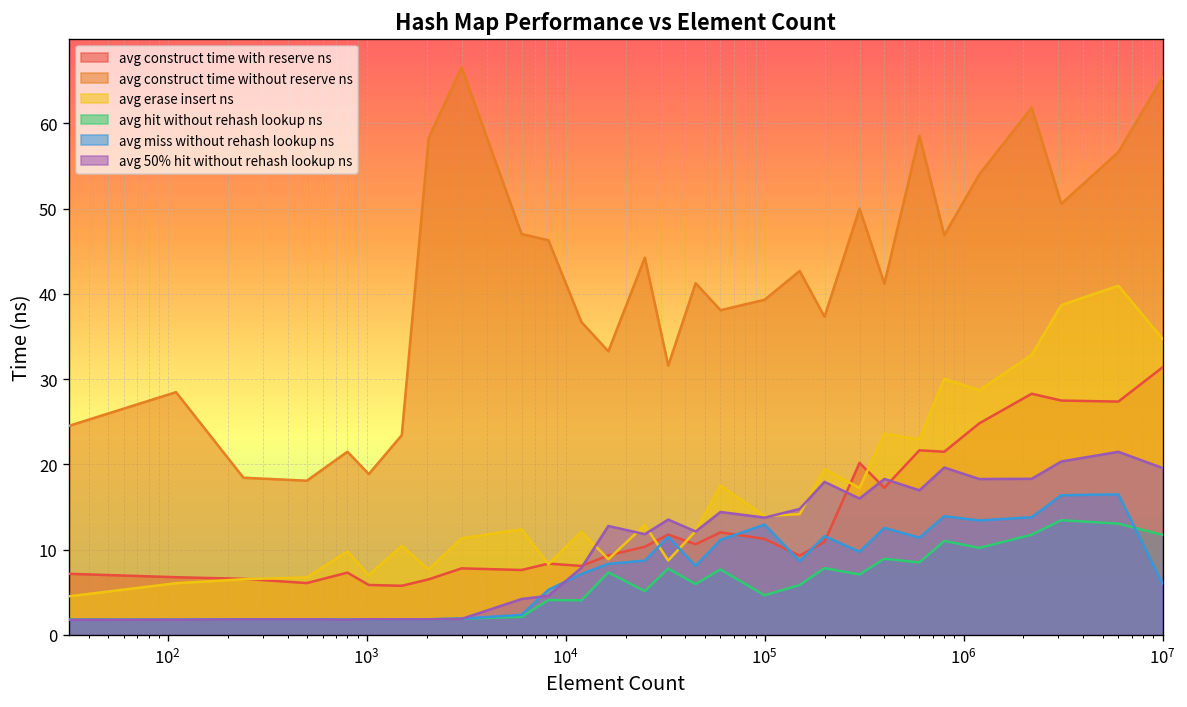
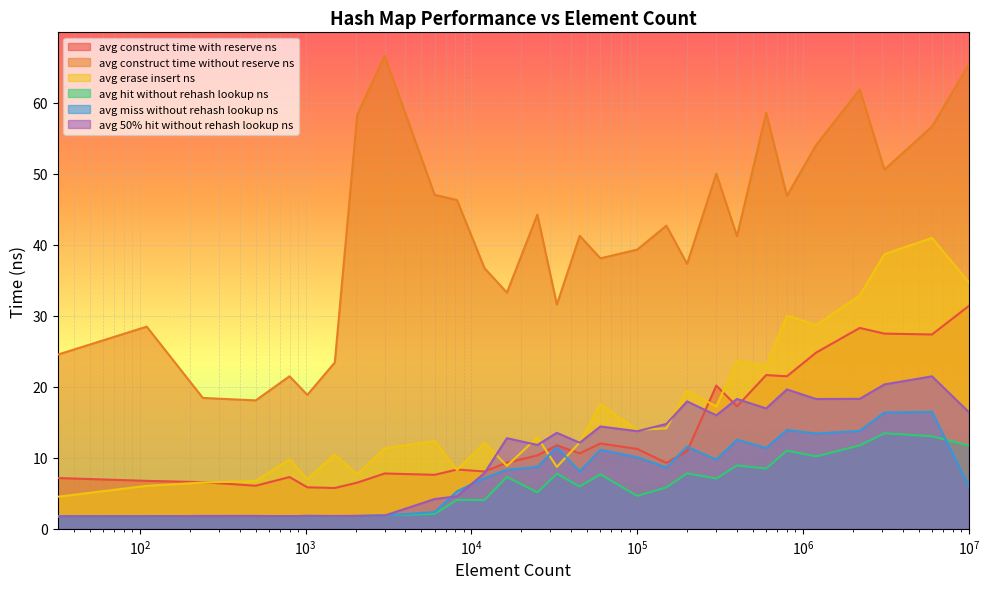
avg miss without rehash lookup ns, 10^5: 13 -> 10
avg 50% hit without rehash lookup ns, 10^7: 20 -> 16
